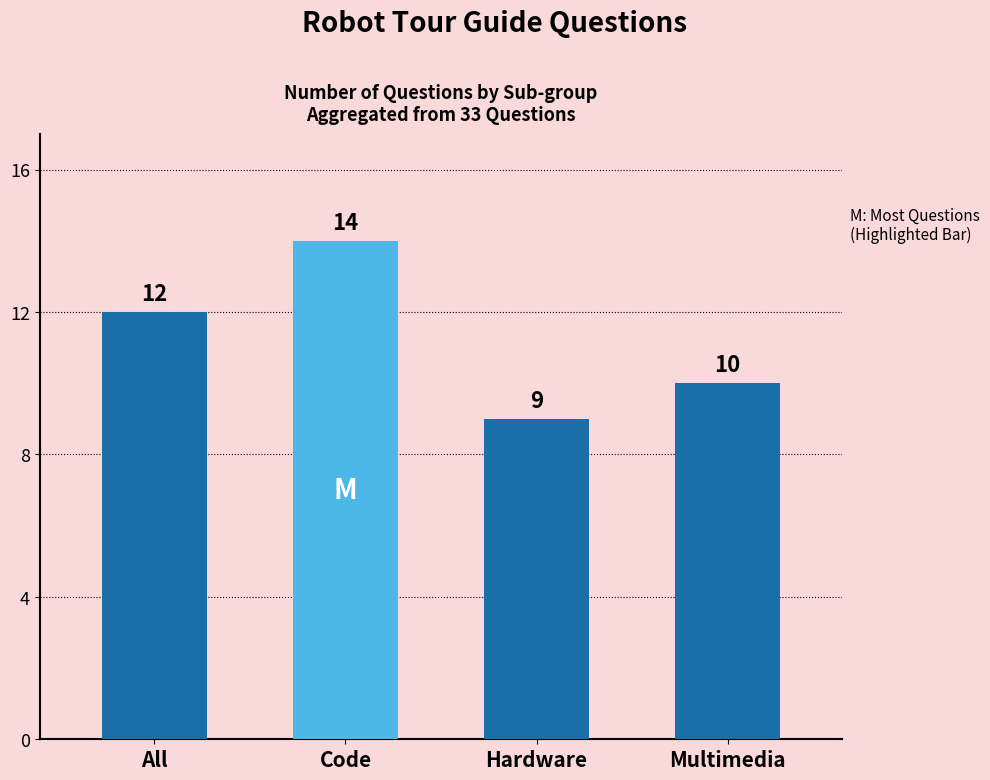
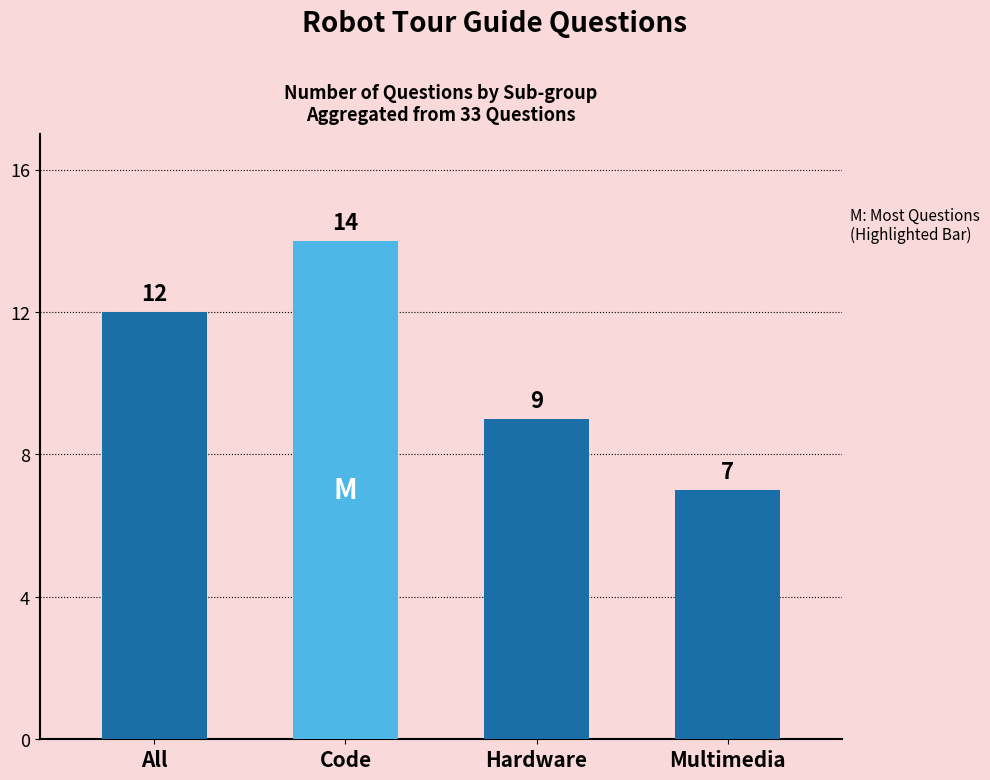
Multimedia: 10 -> 7
